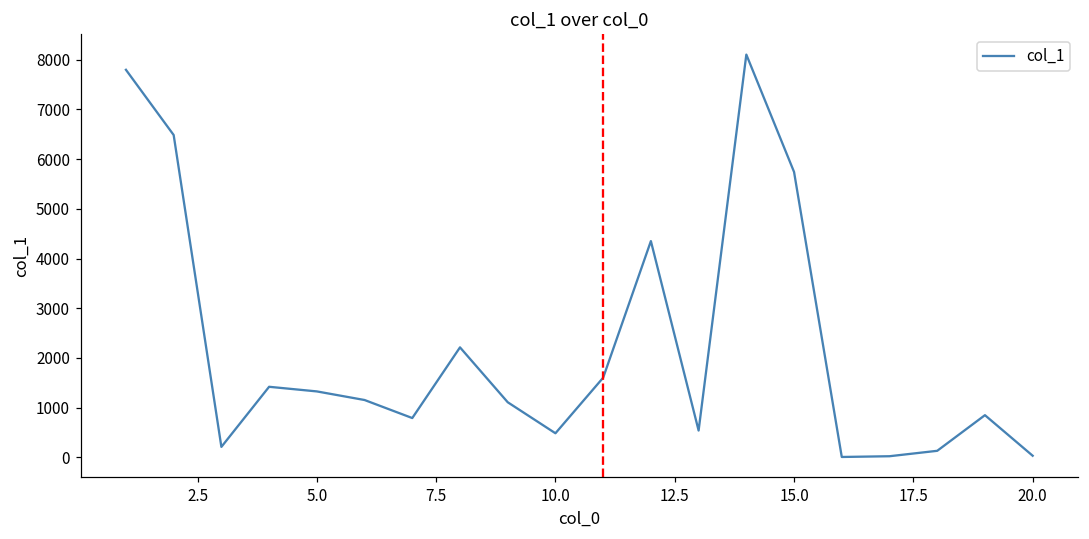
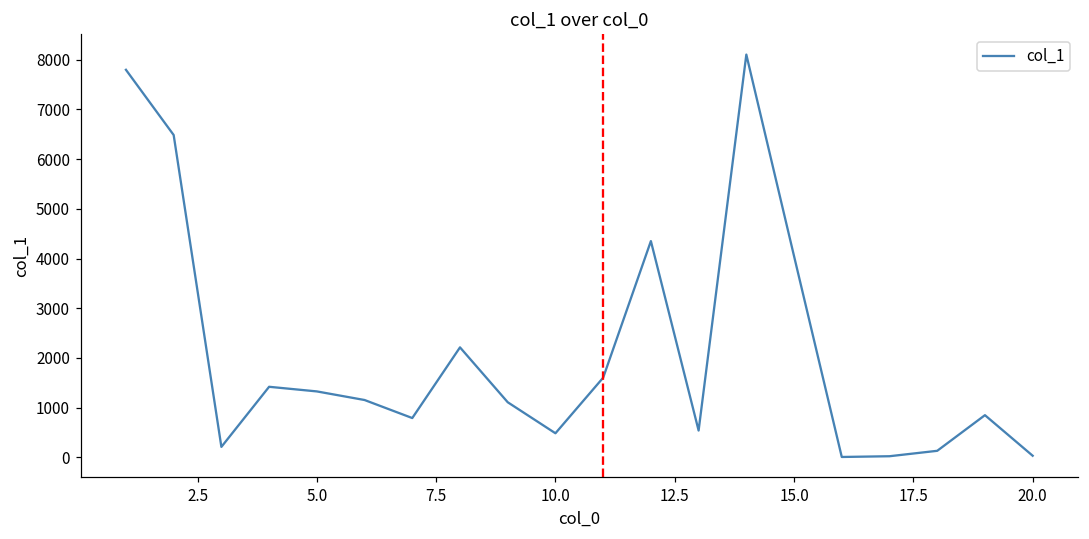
15.0: 5700 -> 4000
